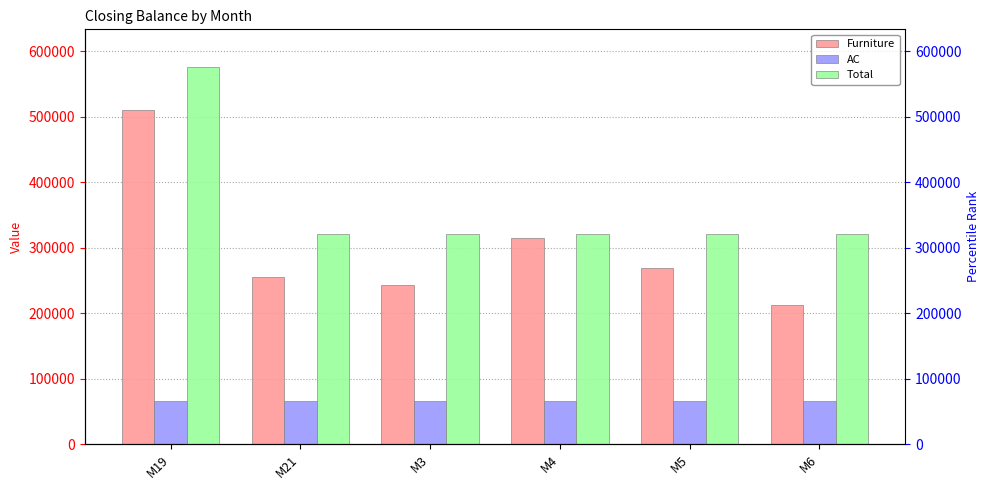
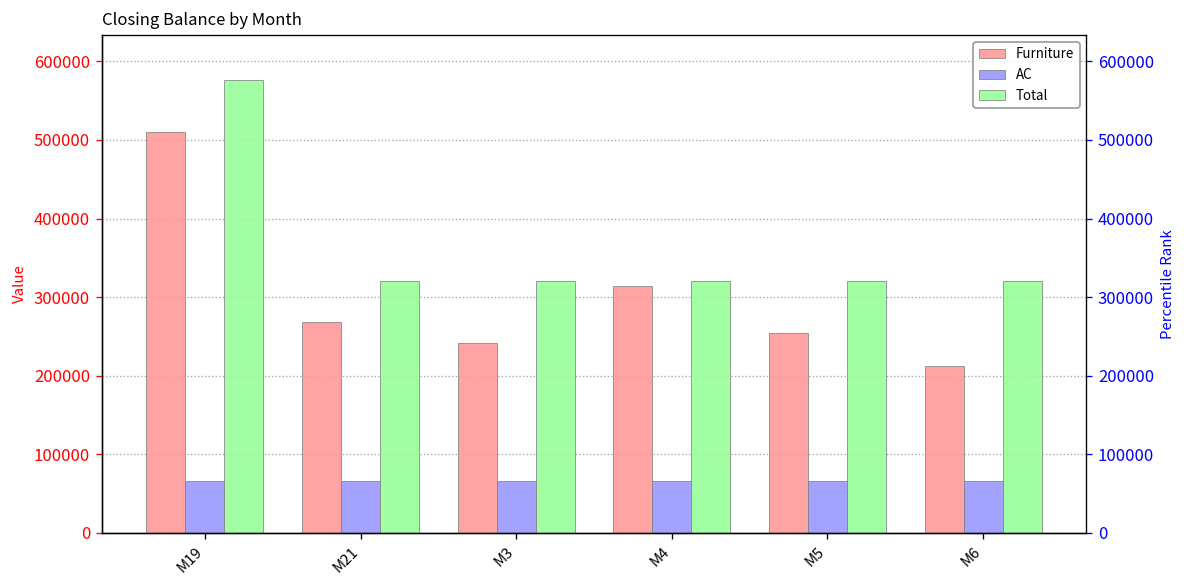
Furniture, M21: 250000 -> 270000
Furniture, M5: 270000 -> 250000
